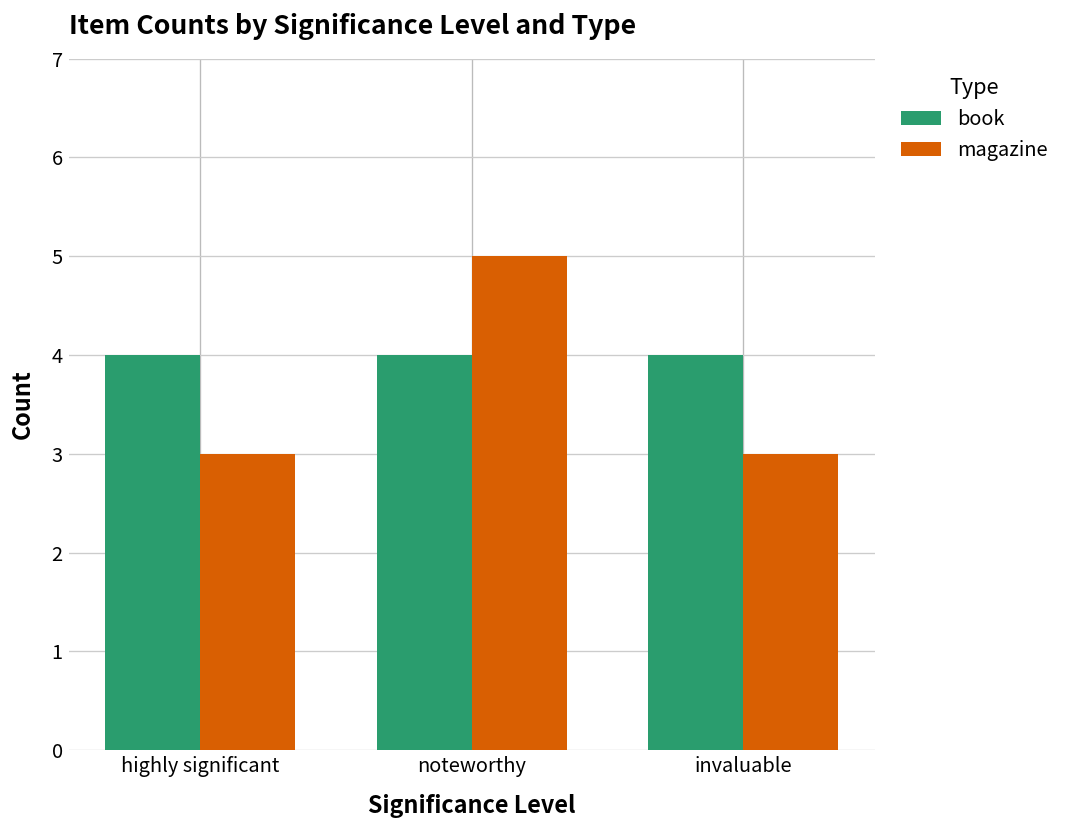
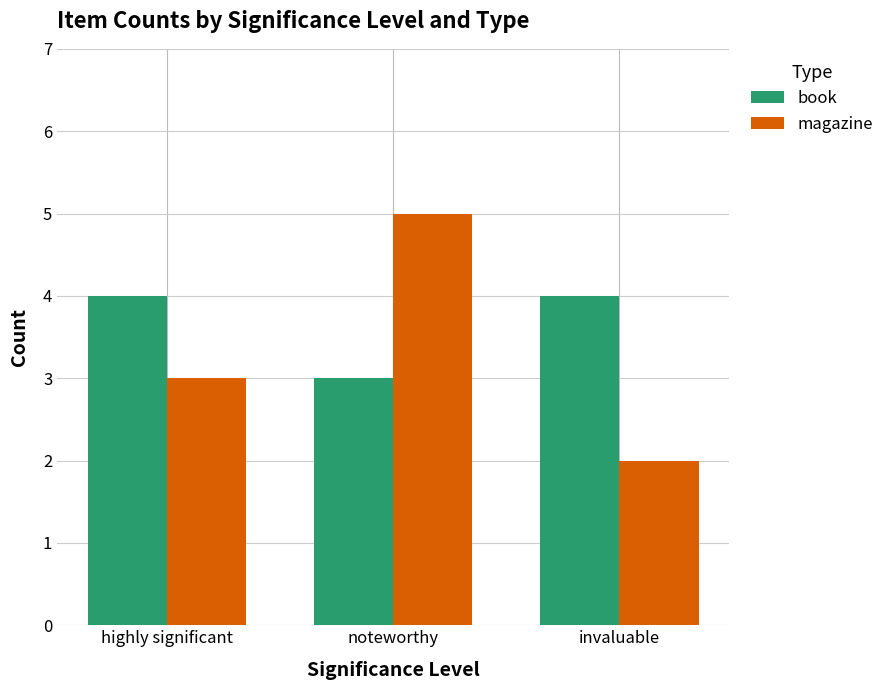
book, noteworthy: 4 -> 3
magazine, invaluable: 3 -> 2
